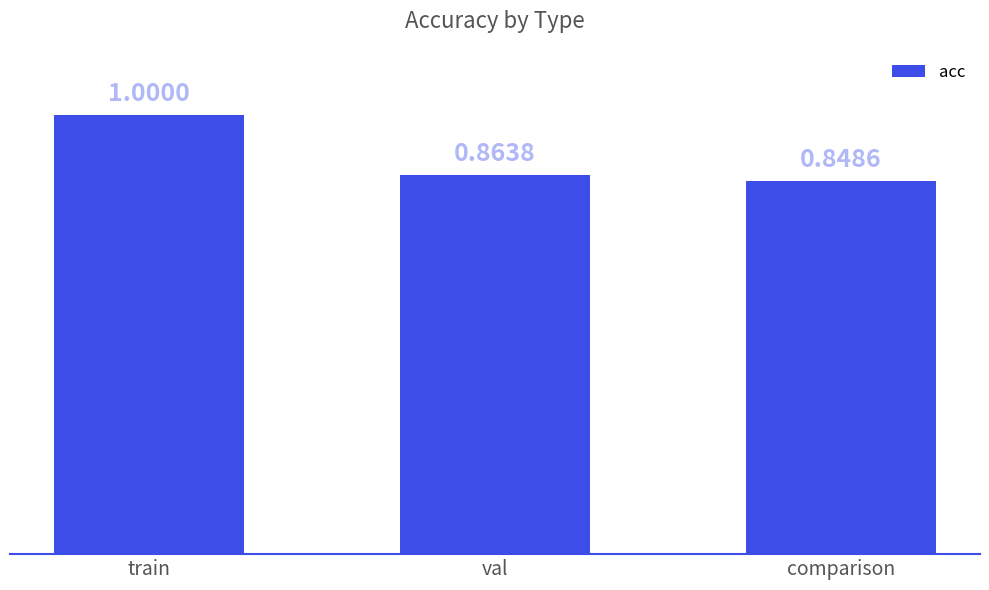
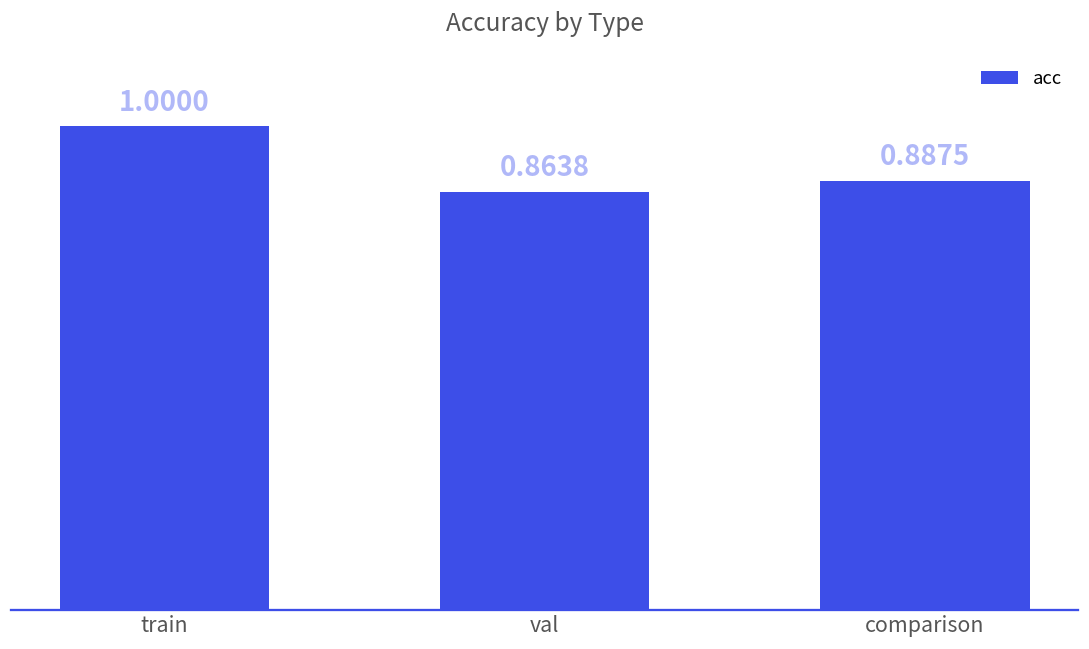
comparison: 0.8486 -> 0.8875
